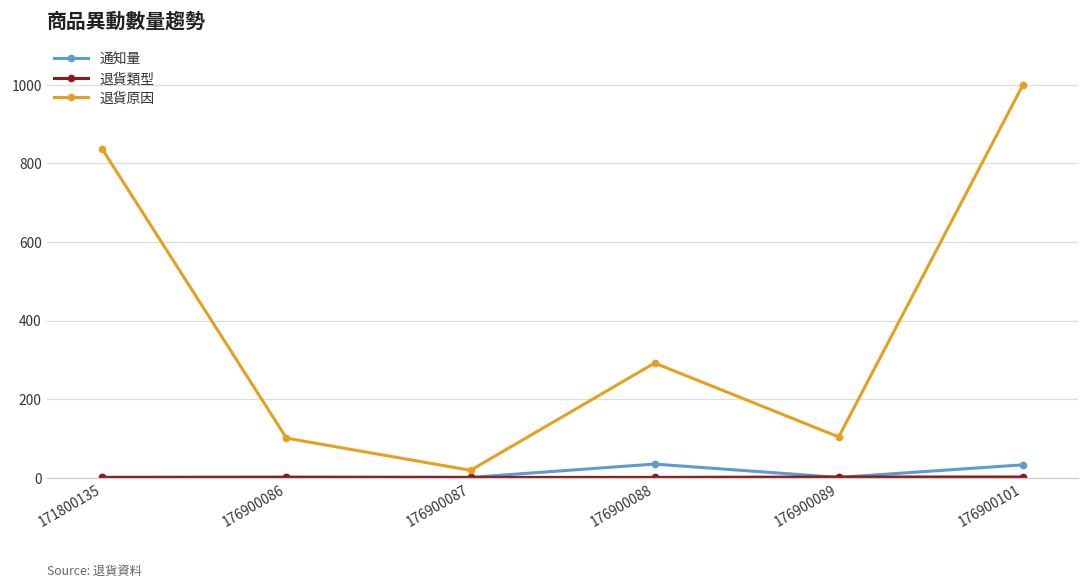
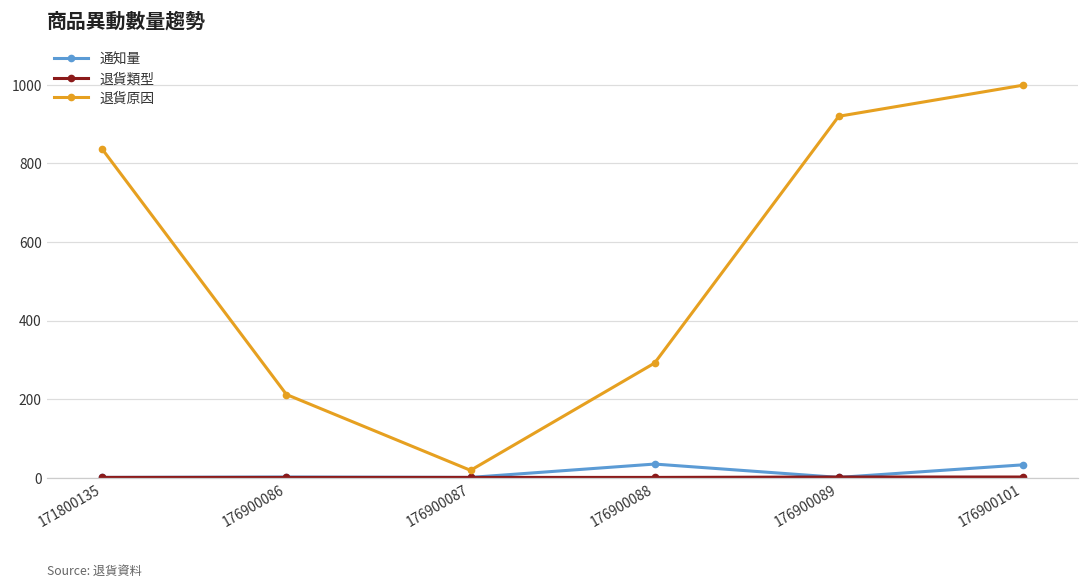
退貨原因, 176900086: 100 -> 210
退貨原因, 176900089: 100 -> 920
